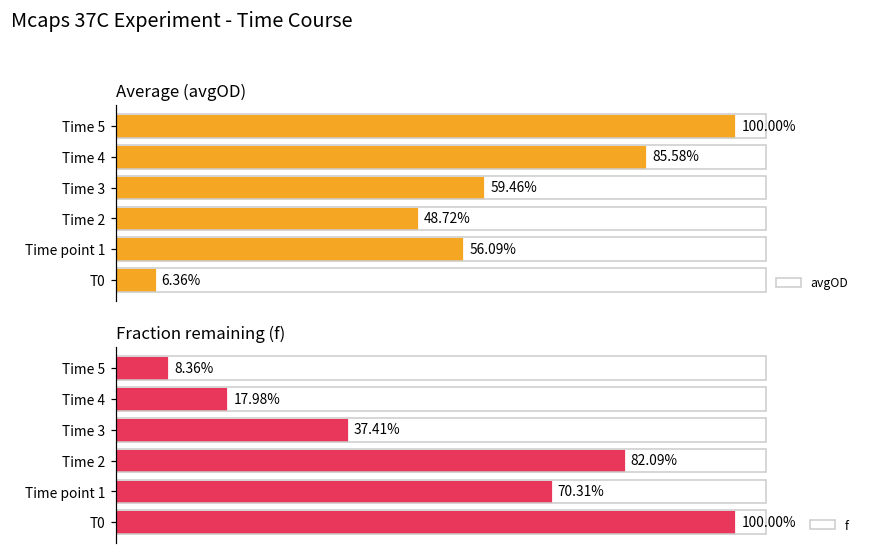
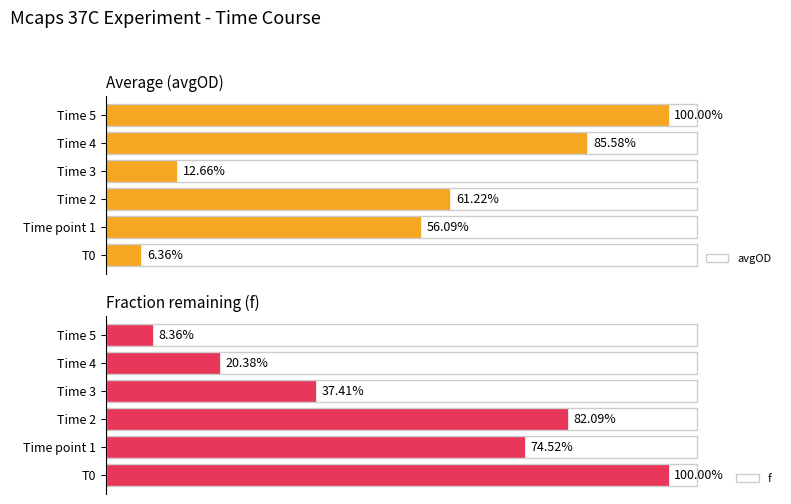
Average (avgOD), Time 3: 59.46% -> 12.66%
Average (avgOD), Time 2: 48.72% -> 61.22%
Fraction remaining (f), Time 4: 17.98% -> 20.38%
Fraction remaining (f), Time point 1: 70.31% -> 74.52%
